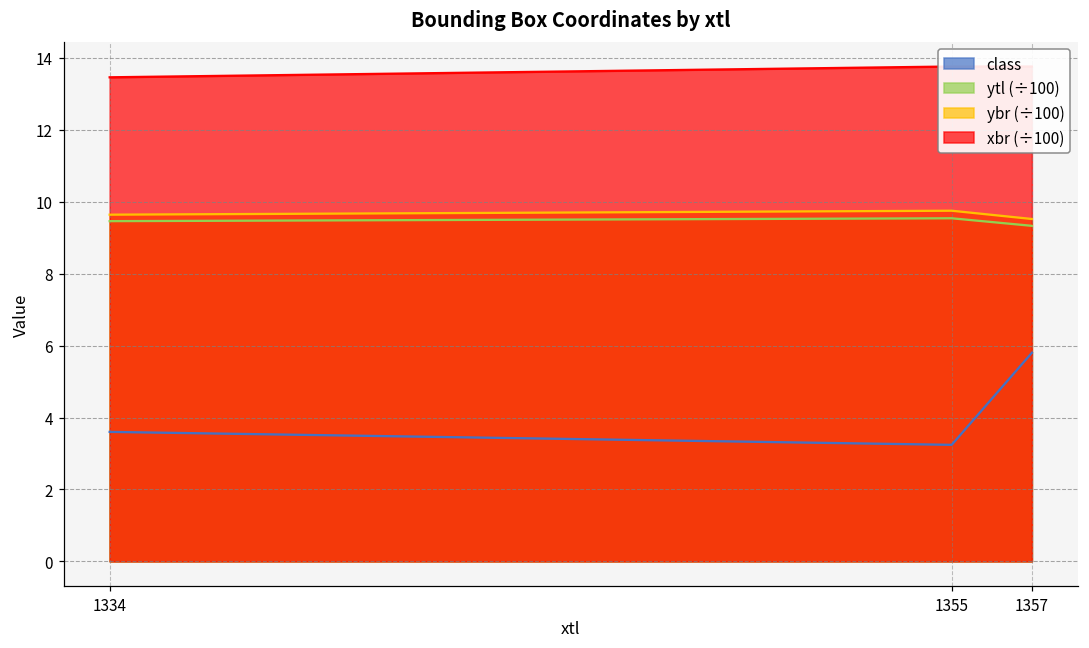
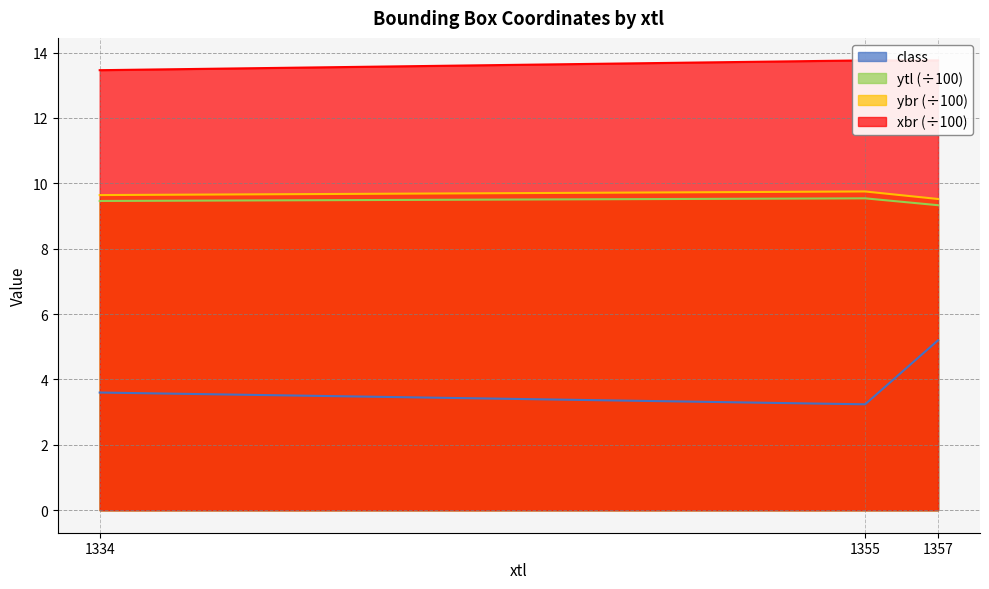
class, 1357: 5.8 -> 5.2
